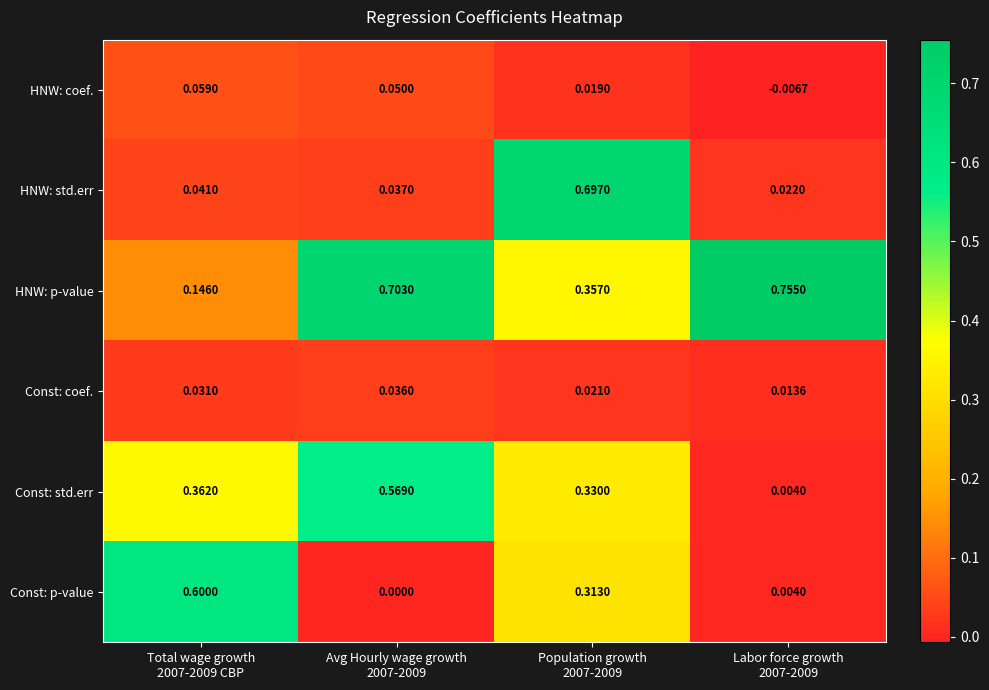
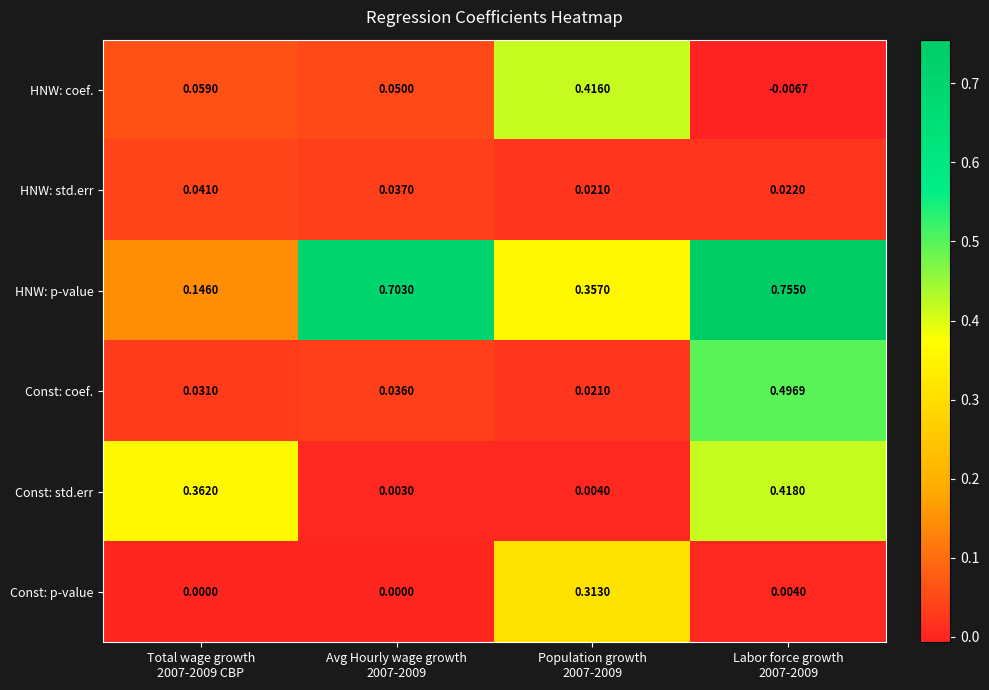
HNW: coef., Population growth 2007-2009: 0.0190 -> 0.4160
HNW: std.err, Population growth 2007-2009: 0.6970 -> 0.0210
Const: coef., Labor force growth 2007-2009: 0.0136 -> 0.4969
Const: std.err, Avg Hourly wage growth 2007-2009: 0.5690 -> 0.0030
Const: std.err, Population growth 2007-2009: 0.3300 -> 0.0040
Const: std.err, Labor force growth 2007-2009: 0.0040 -> 0.4180
Const: p-value, Total wage growth 2007-2009 CBP: 0.6000 -> 0.0000
